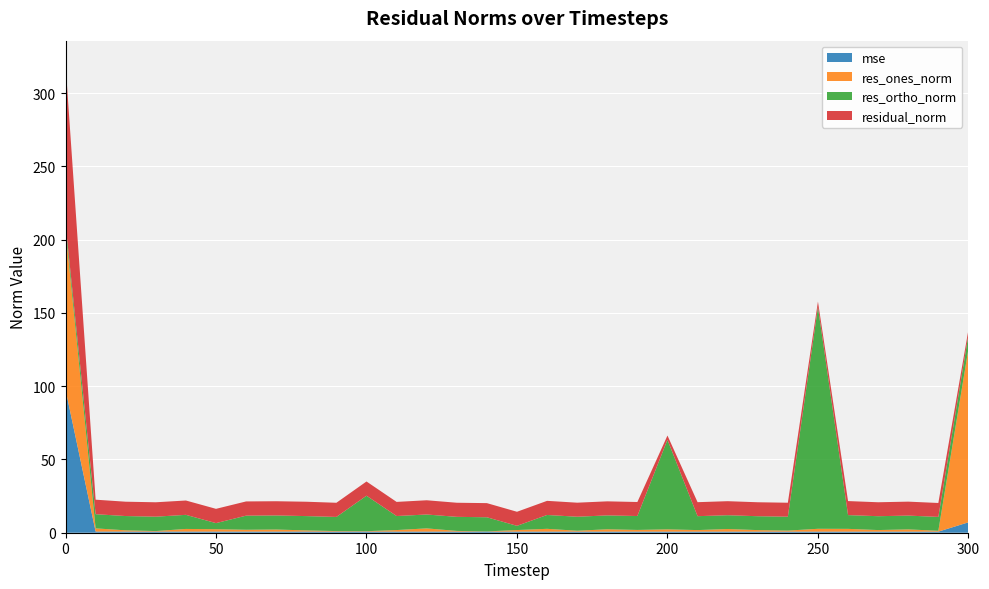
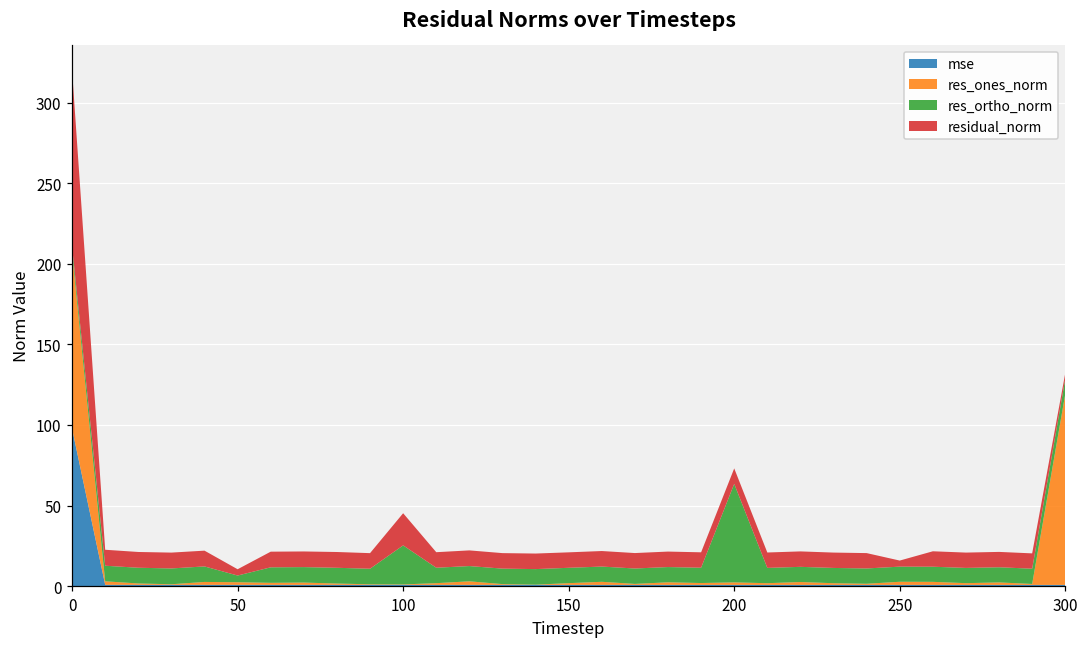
residual_norm, 50: 10 -> 4
residual_norm, 100: 10 -> 20
res_ortho_norm, 150: 3 -> 10
residual_norm, 200: 3 -> 10
res_ortho_norm, 250: 151 -> 9
mse, 300: 7 -> 1
